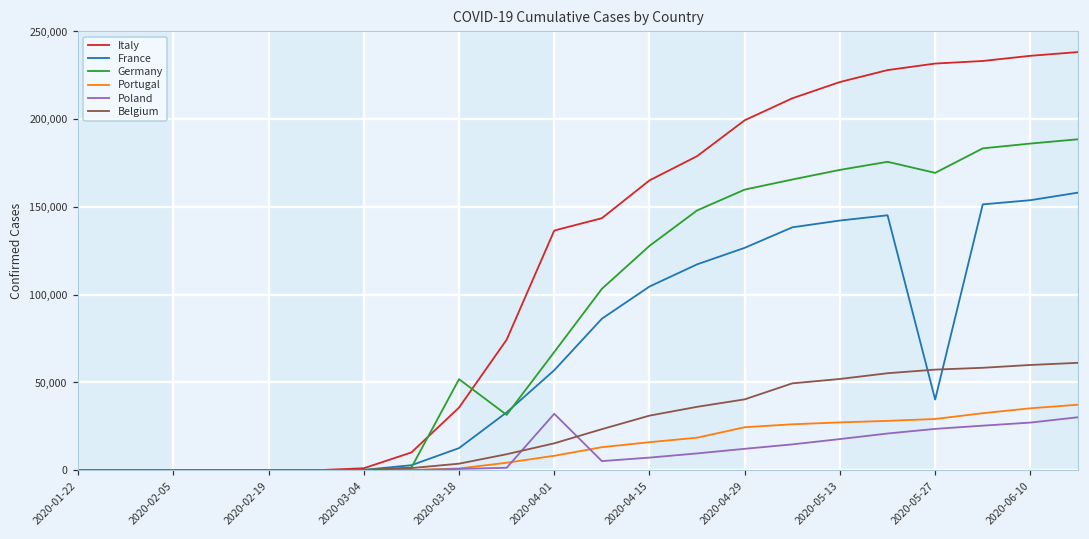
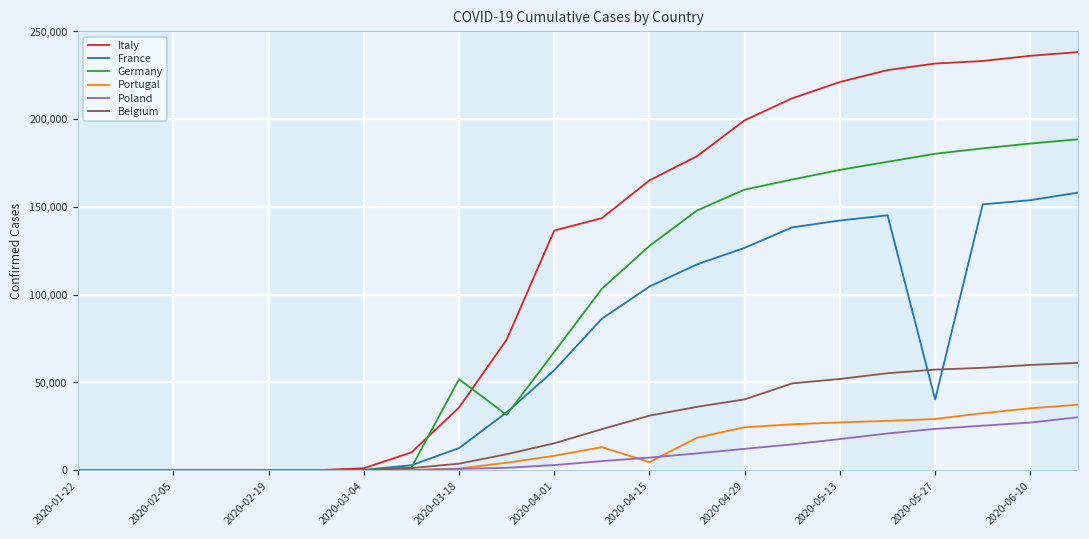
Poland, 2020-04-01: 32,000 -> 3,000
Portugal, 2020-04-15: 16,000 -> 5,000
Germany, 2020-05-27: 169,000 -> 180,000
